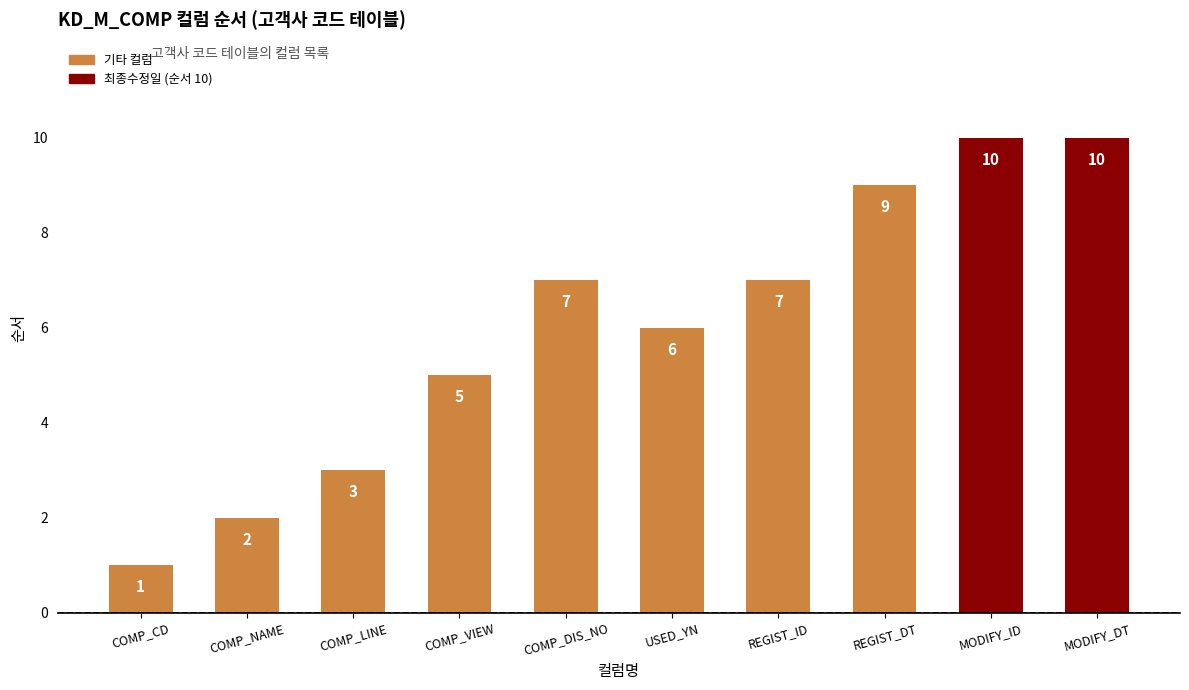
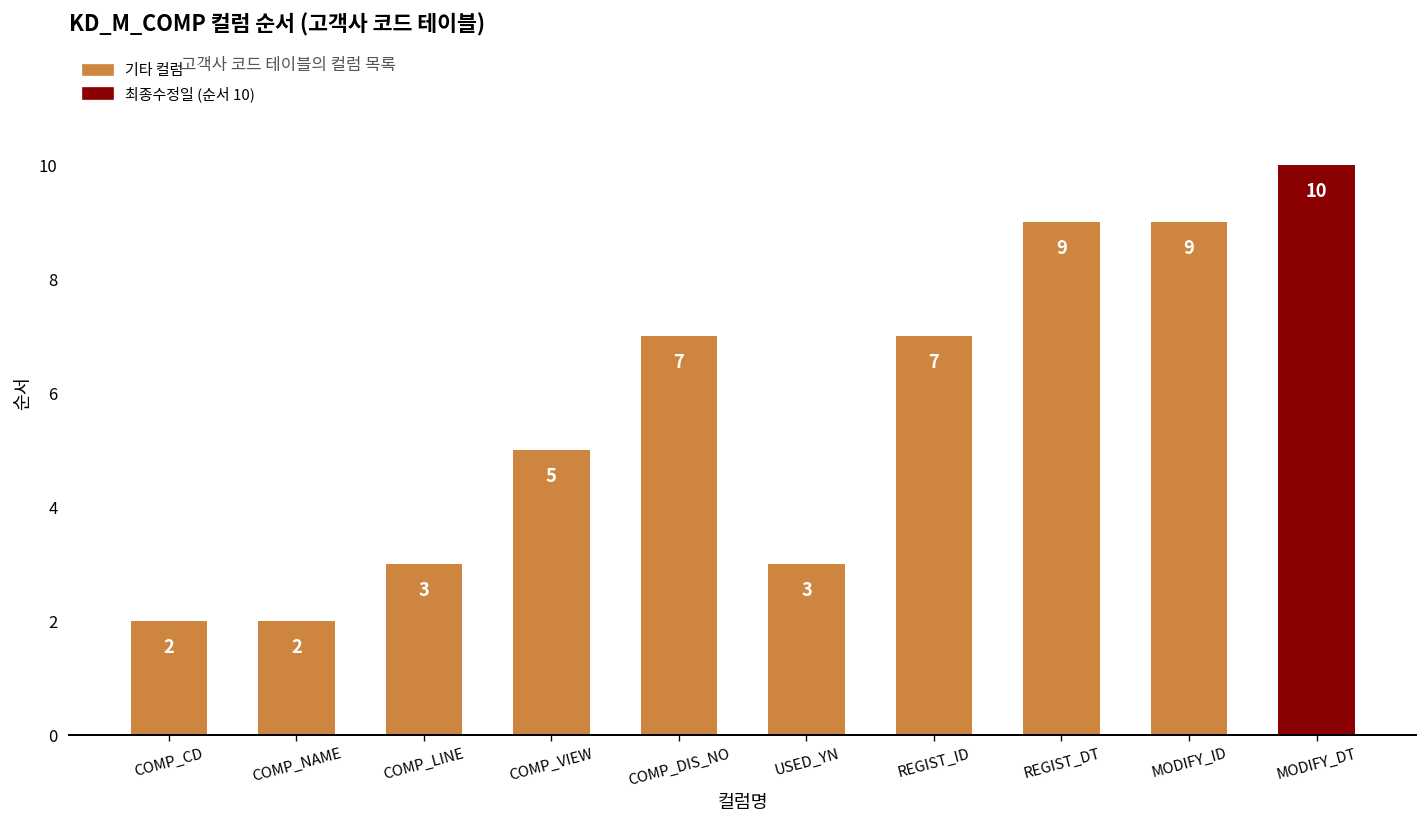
COMP_CD: 1 -> 2
USED_YN: 6 -> 3
MODIFY_ID: 10 -> 9
